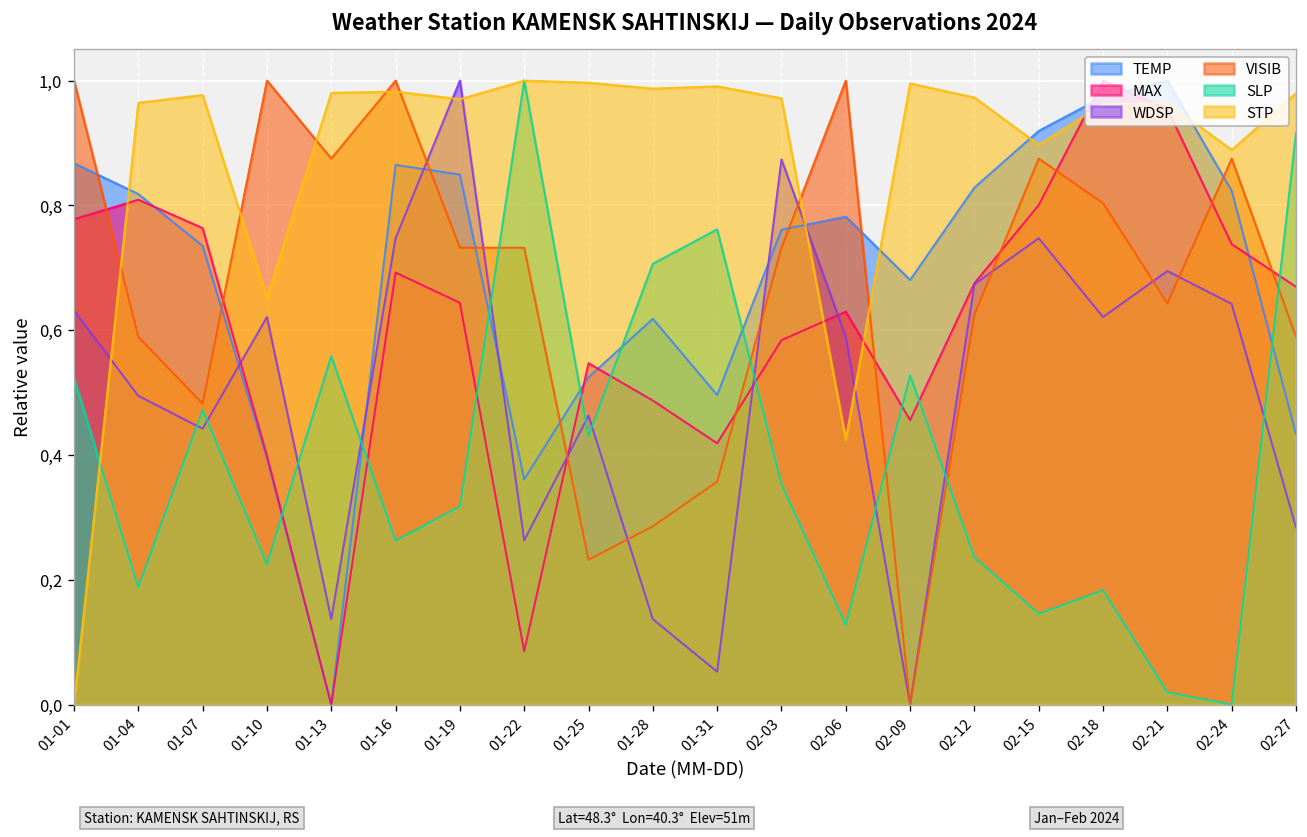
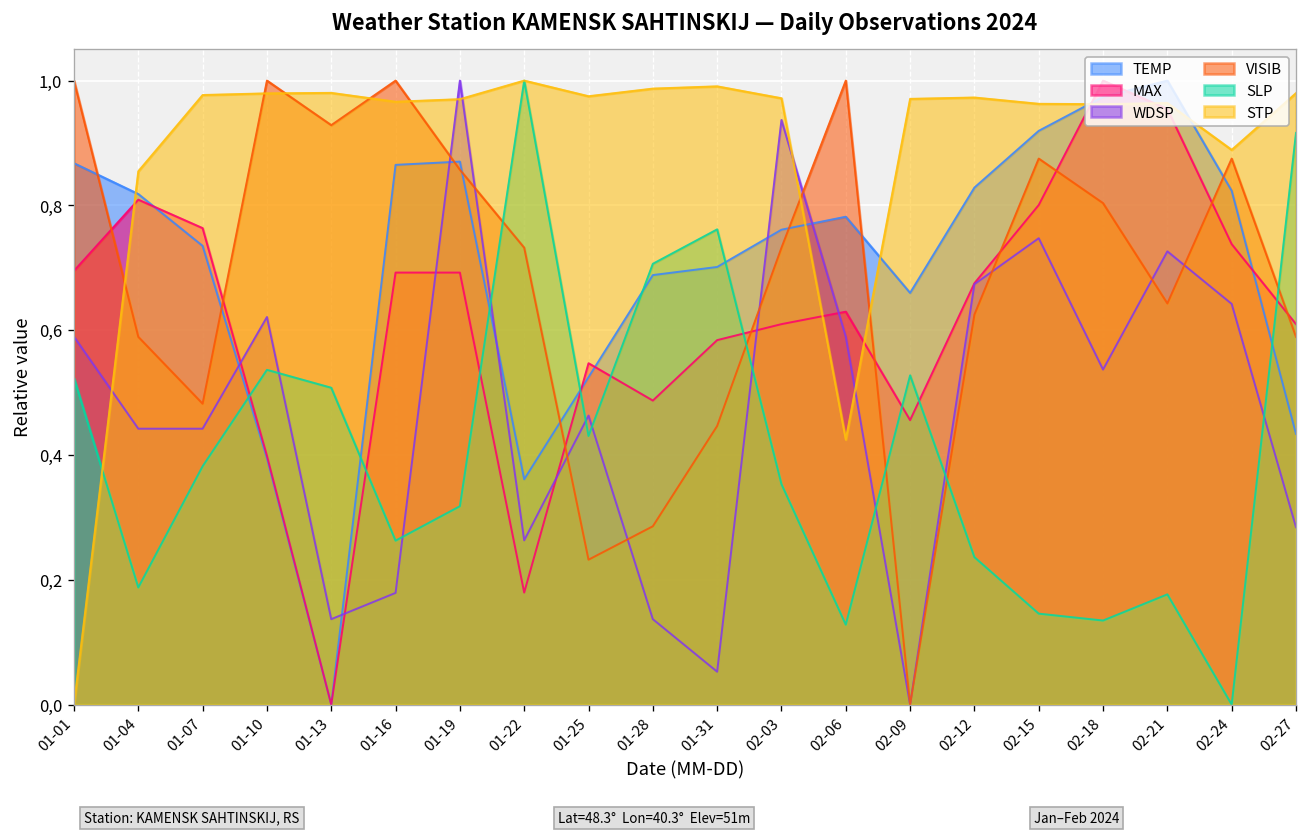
MAX, 01-01: 7.8 -> 7.0
WDSP, 01-01: 6.3 -> 5.9
WDSP, 01-04: 4.9 -> 4.4
STP, 01-04: 9.6 -> 8.5
SLP, 01-07: 4.7 -> 3.8
SLP, 01-10: 2.3 -> 5.4
STP, 01-10: 6.5 -> 9.8
VISIB, 01-13: 8.7 -> 9.3
SLP, 01-13: 5.6 -> 5.1
WDSP, 01-16: 7.5 -> 1.8
STP, 01-16: 9.8 -> 9.7
TEMP, 01-19: 8.5 -> 8.7
MAX, 01-19: 6.4 -> 6.9
VISIB, 01-19: 7.3 -> 8.6
MAX, 01-22: 0.9 -> 1.8
STP, 01-25: 10.0 -> 9.7
TEMP, 01-28: 6.2 -> 6.9
TEMP, 01-31: 5.0 -> 7.0
MAX, 01-31: 4.2 -> 5.8
VISIB, 01-31: 3.6 -> 4.5
MAX, 02-03: 5.8 -> 6.1
WDSP, 02-03: 8.7 -> 9.4
TEMP, 02-09: 6.8 -> 6.6
STP, 02-09: 10.0 -> 9.7
STP, 02-15: 9.0 -> 9.6
WDSP, 02-18: 6.2 -> 5.4
SLP, 02-18: 1.8 -> 1.3
WDSP, 02-21: 6.9 -> 7.3
SLP, 02-21: 0.2 -> 1.8
MAX, 02-27: 6.7 -> 6.1
